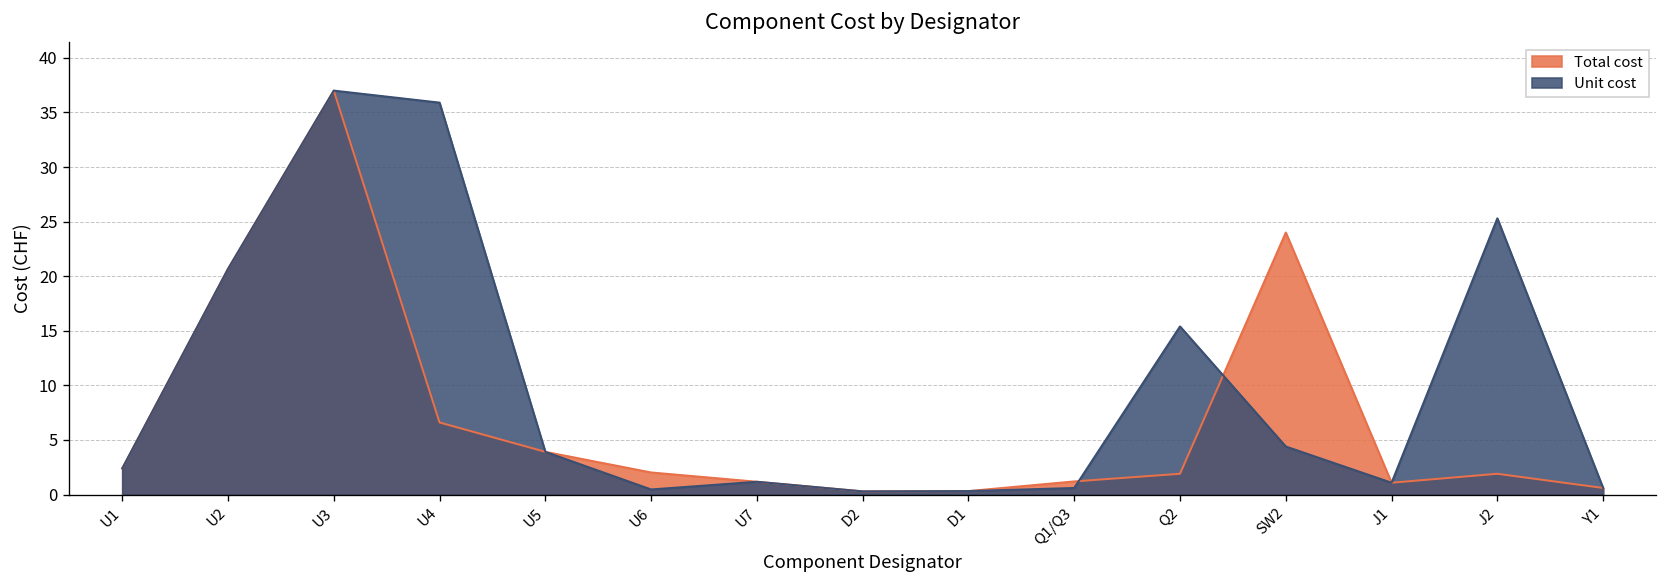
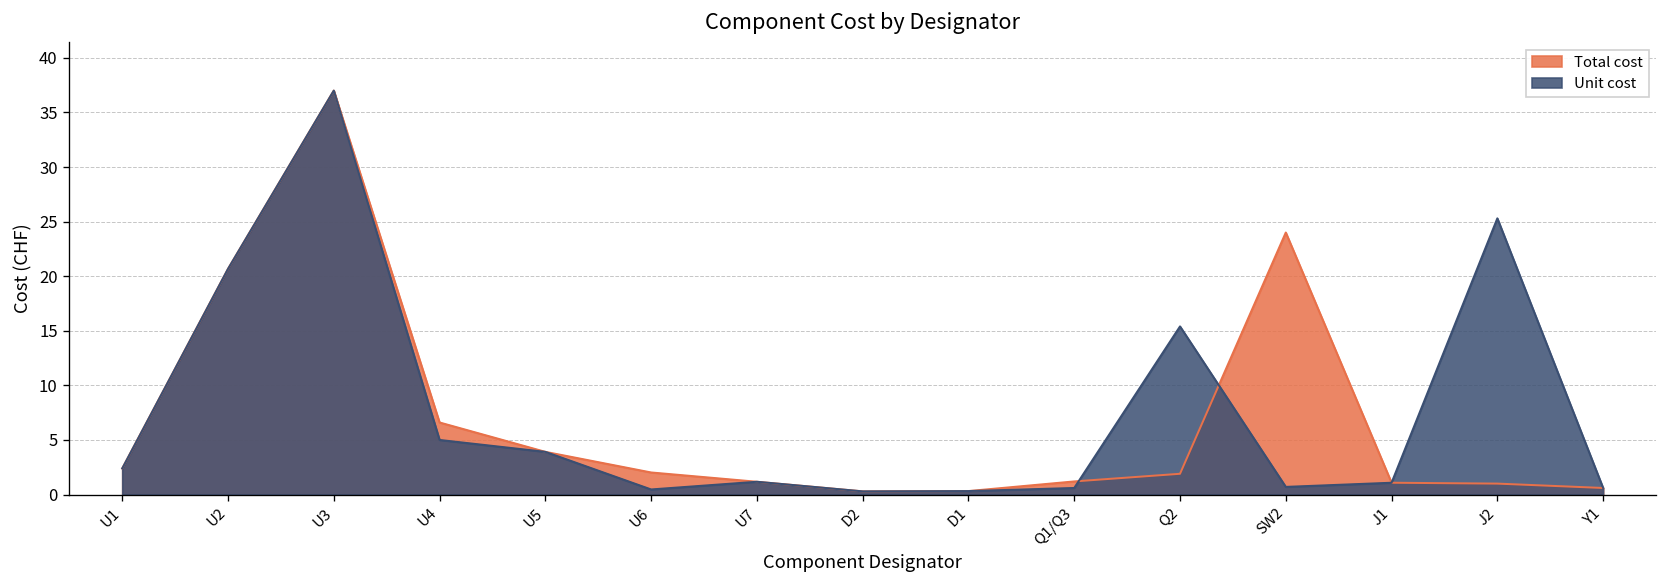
Unit cost, U4: 36 -> 5
Unit cost, SW2: 4 -> 1
Total cost, J2: 2 -> 1
